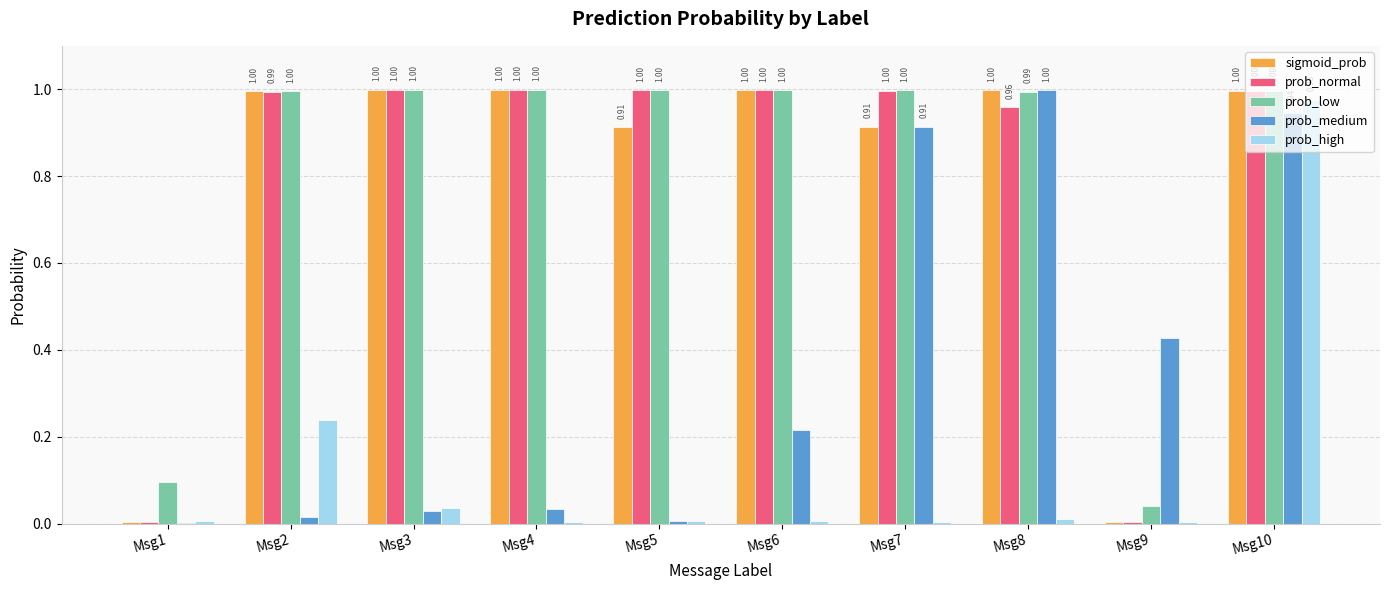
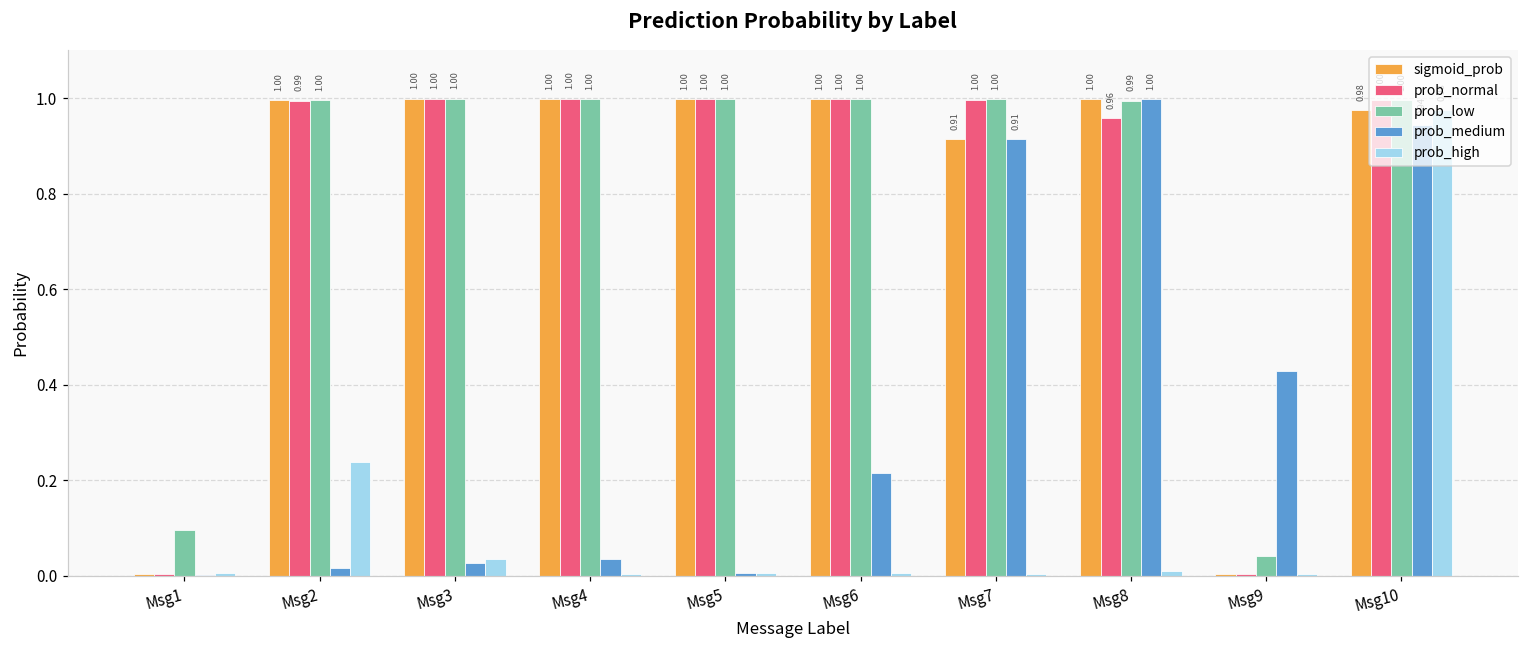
sigmoid_prob, Msg5: 0.91 -> 1.00
sigmoid_prob, Msg10: 1.00 -> 0.98
